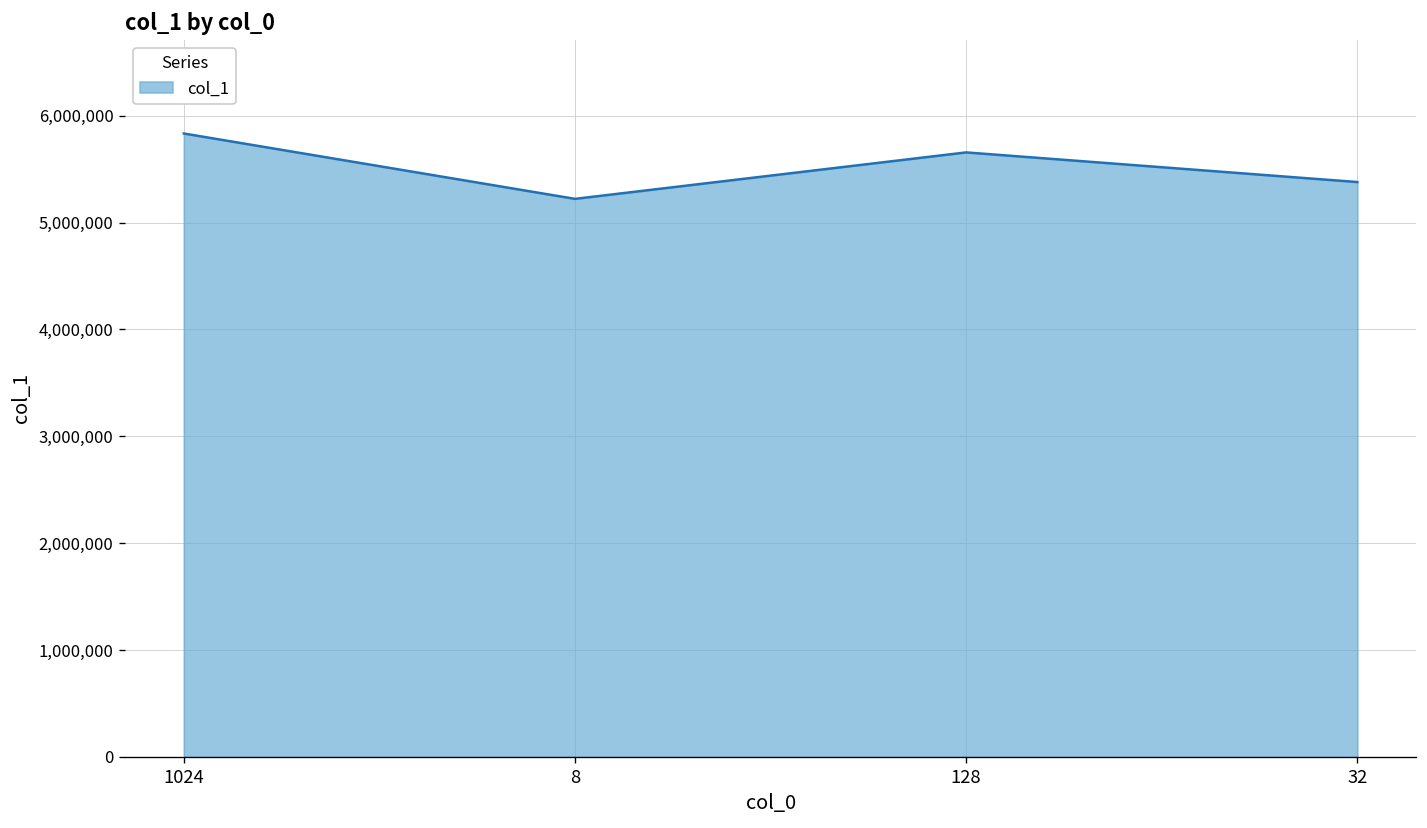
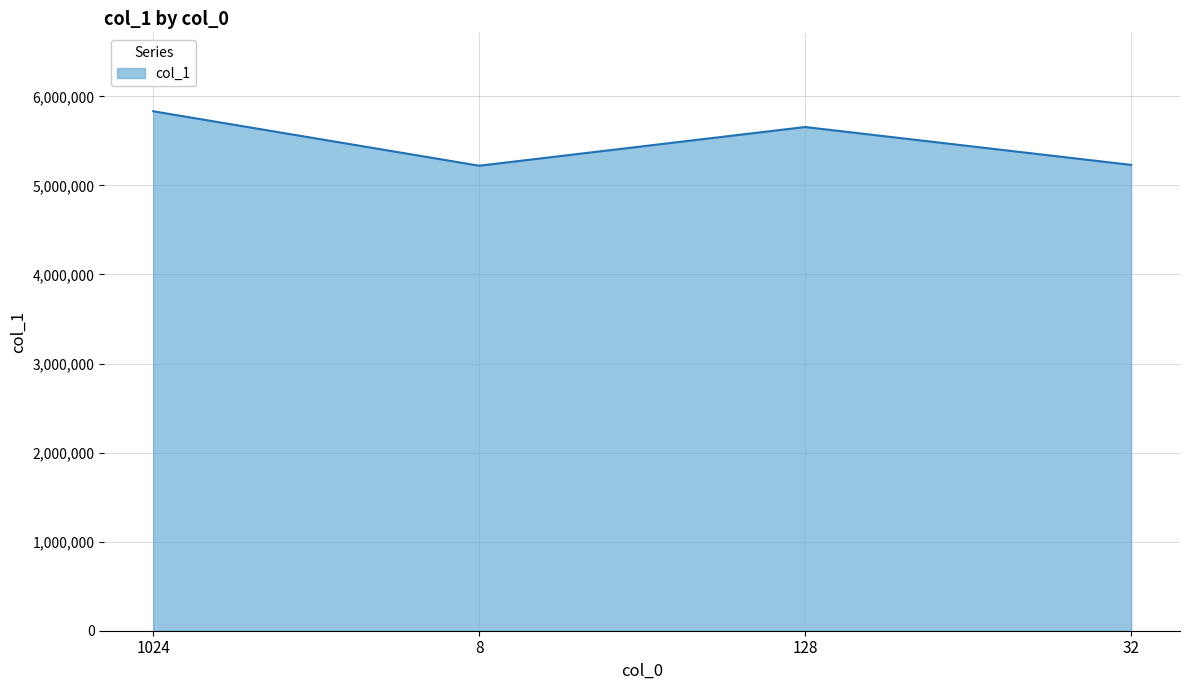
32: 5,400,000 -> 5,200,000
